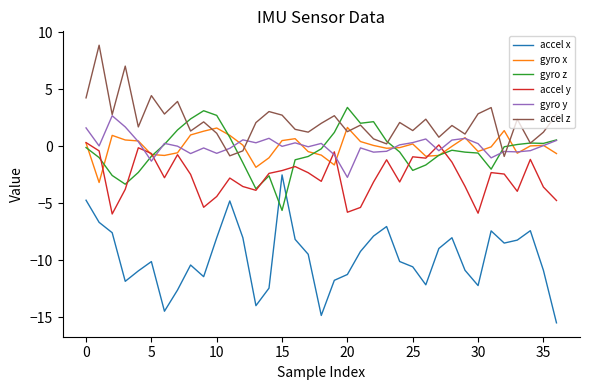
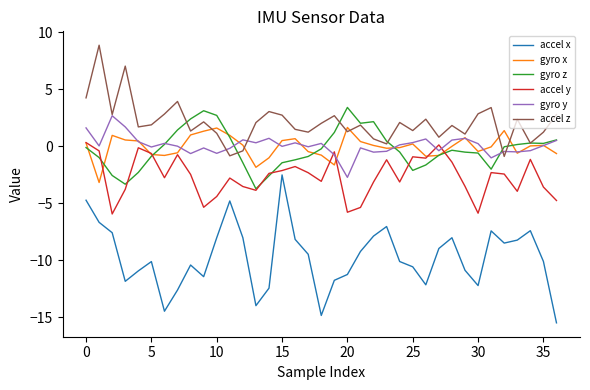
gyro y, 5: -1.3 -> -0.1
accel z, 5: 4.5 -> 1.9
gyro z, 15: -5.6 -> -1.4
accel x, 35: -10.9 -> -10.1
